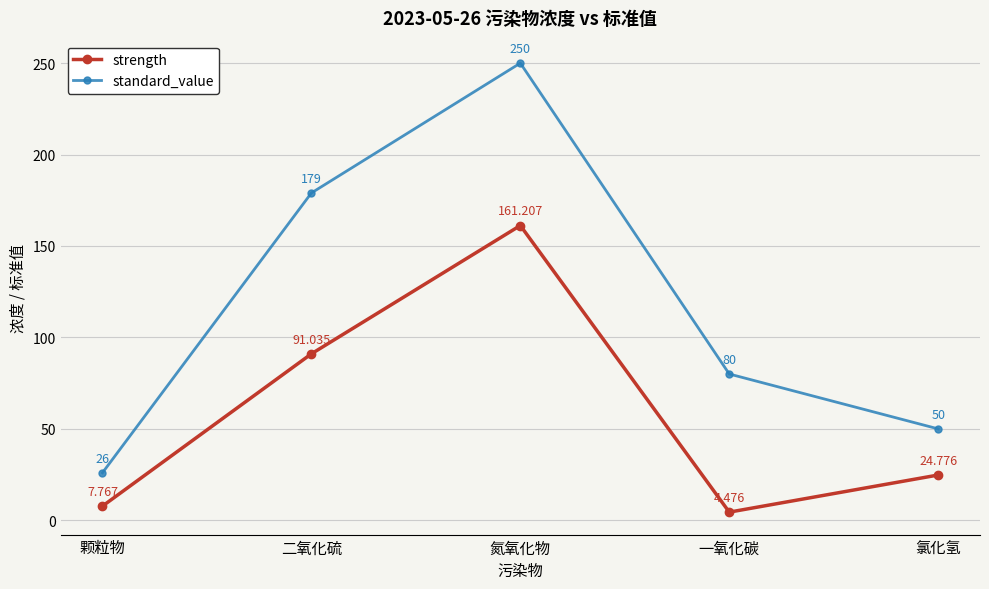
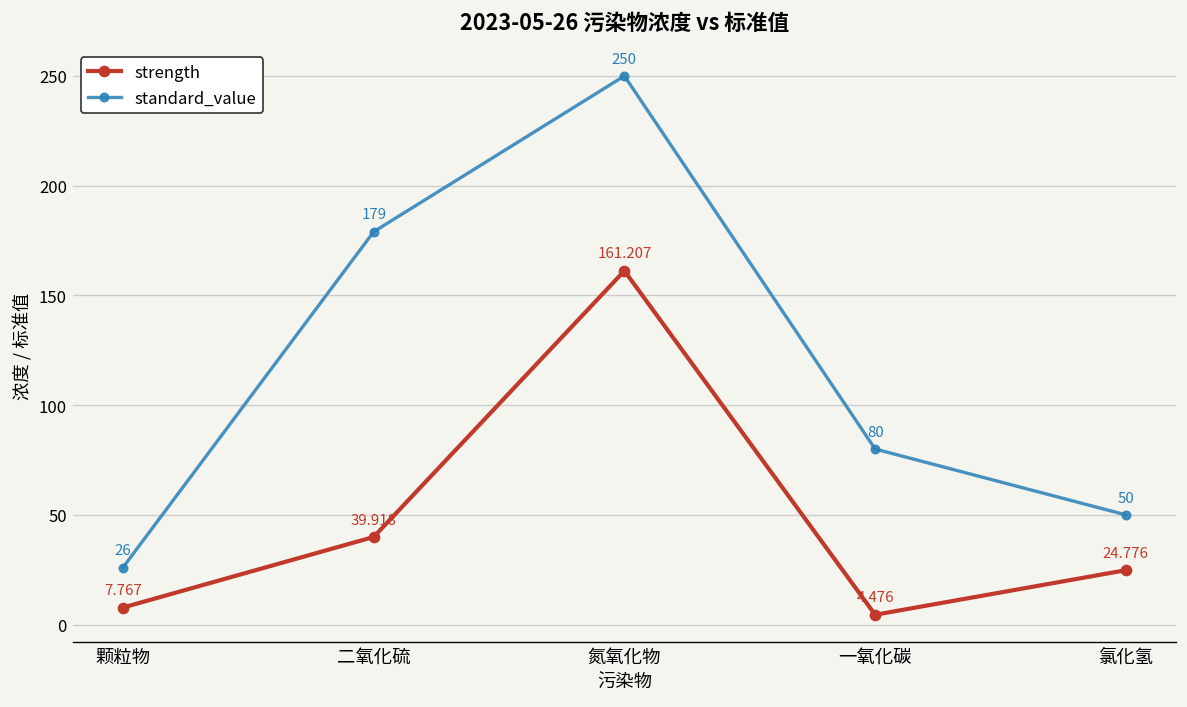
strength, 二氧化硫: 91.035 -> 39.918
